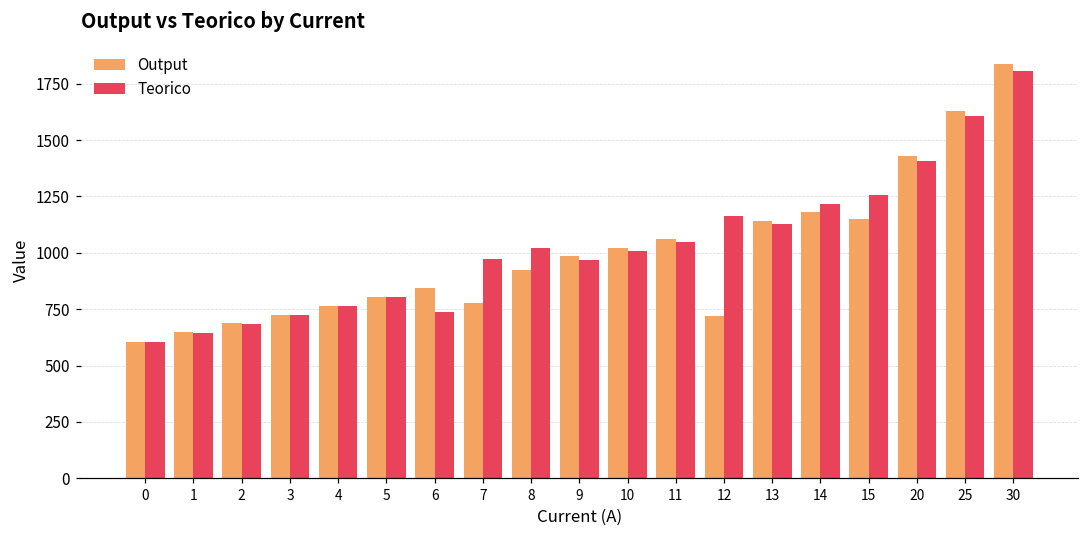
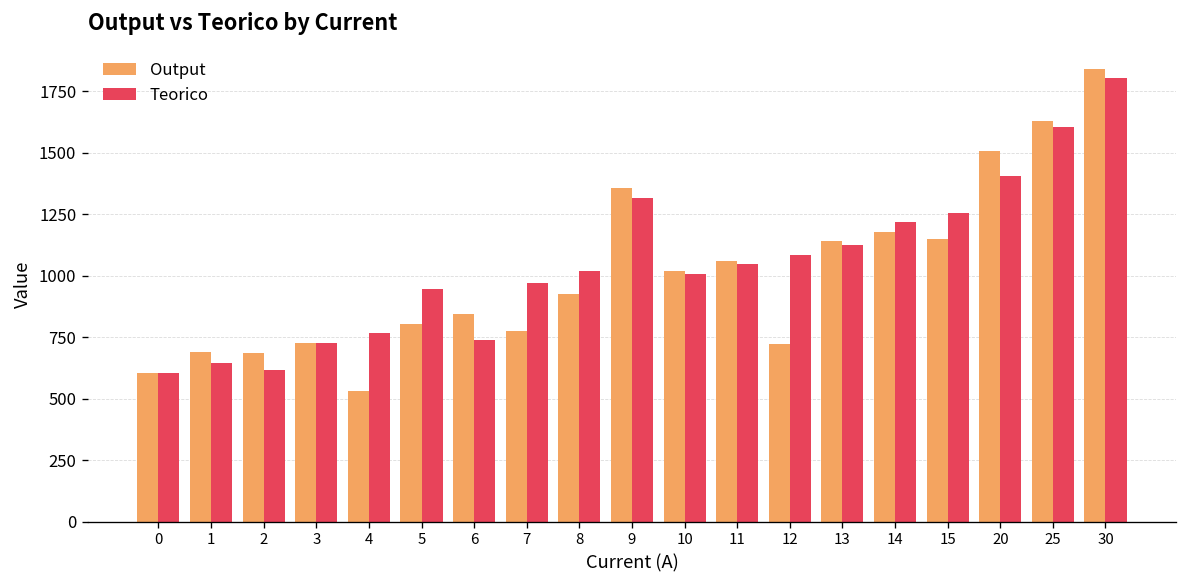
Output, 1: 650 -> 690
Teorico, 2: 690 -> 620
Output, 4: 770 -> 530
Teorico, 5: 810 -> 950
Output, 9: 990 -> 1360
Teorico, 9: 970 -> 1320
Teorico, 12: 1160 -> 1090
Output, 20: 1430 -> 1510
